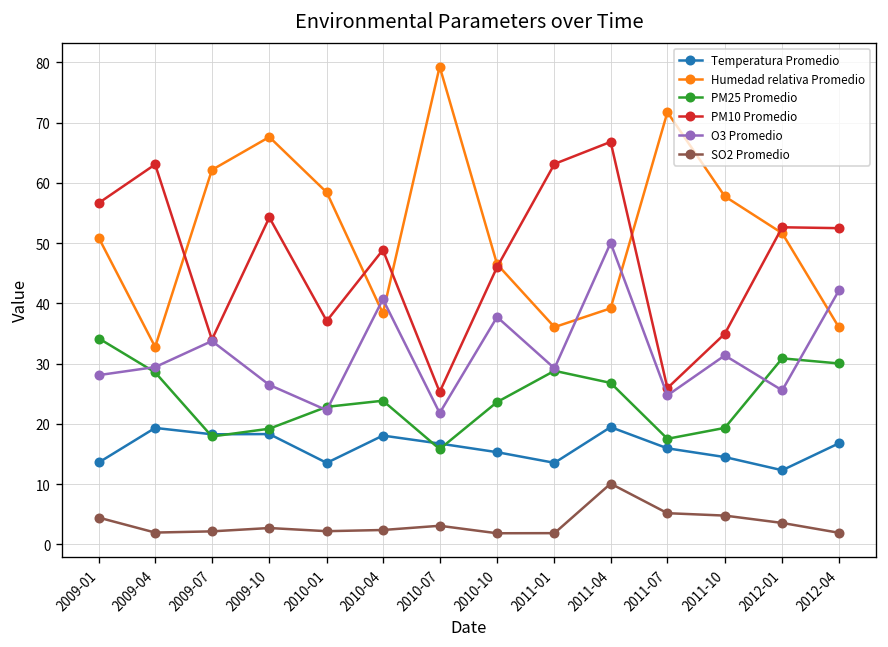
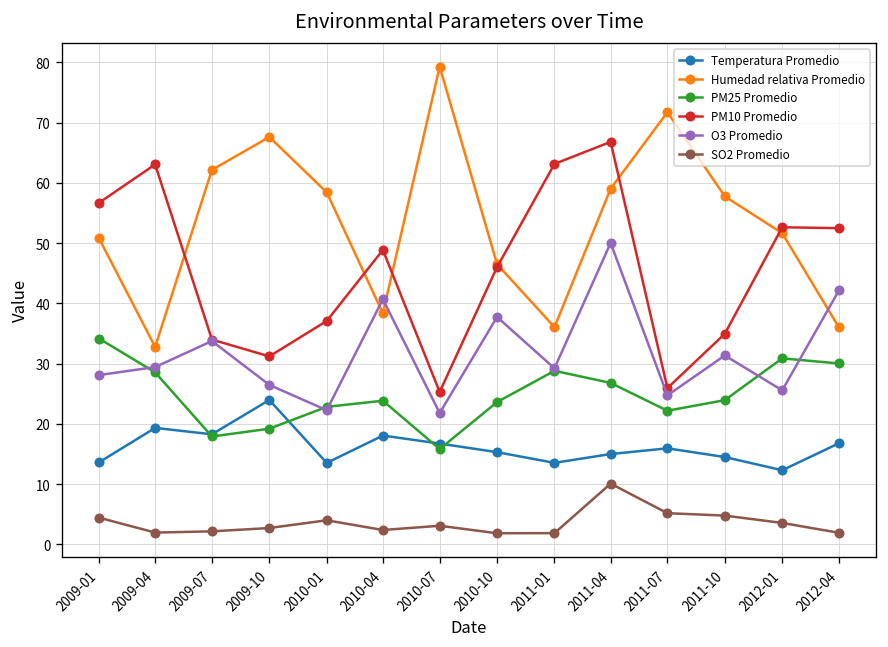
Temperatura Promedio, 2009-10: 18 -> 24
PM10 Promedio, 2009-10: 54 -> 31
SO2 Promedio, 2010-01: 2 -> 4
Temperatura Promedio, 2011-04: 19 -> 15
Humedad relativa Promedio, 2011-04: 39 -> 59
PM25 Promedio, 2011-07: 18 -> 22
PM25 Promedio, 2011-10: 19 -> 24
